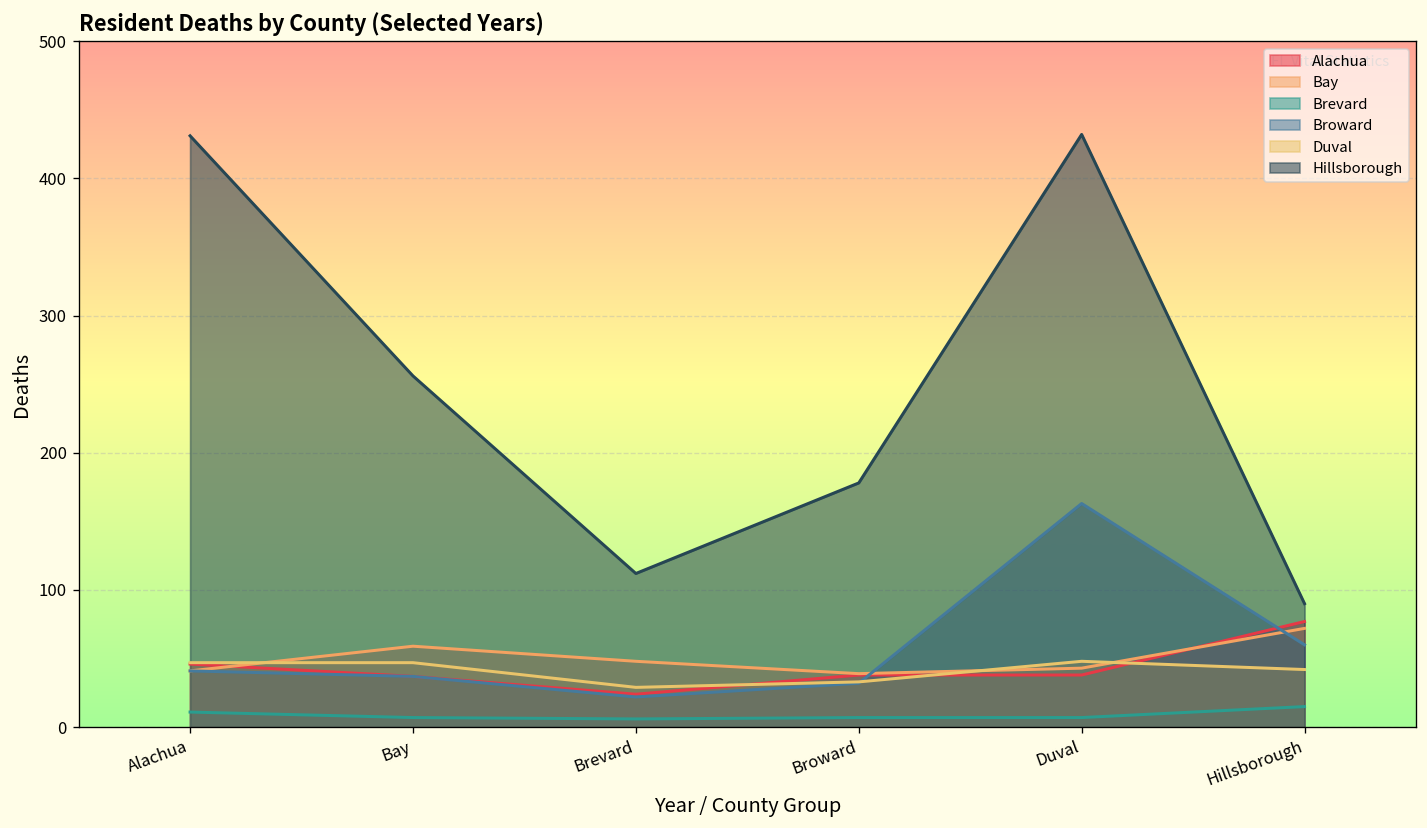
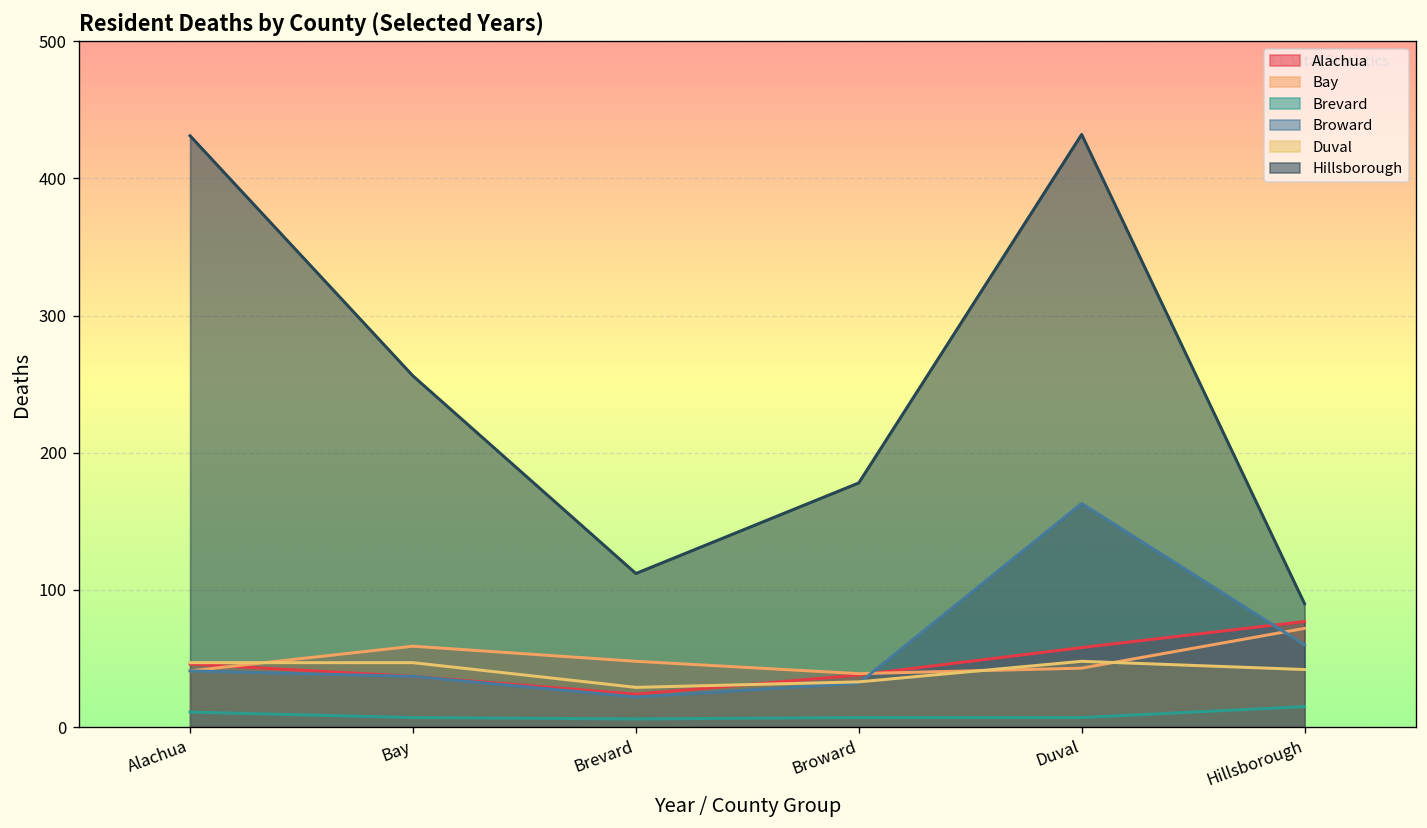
Alachua, Duval: 38 -> 58
